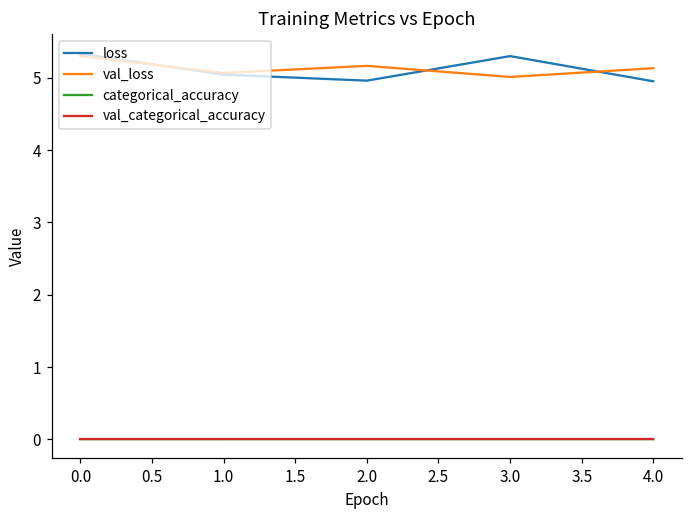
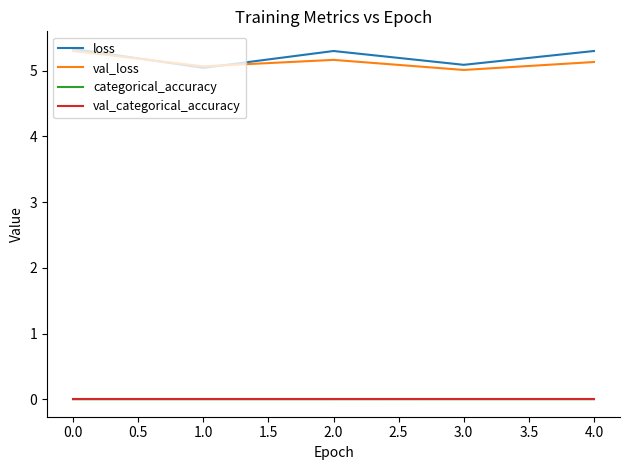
loss, 2.0: 5.0 -> 5.3
loss, 3.0: 5.3 -> 5.1
loss, 4.0: 5.0 -> 5.3
